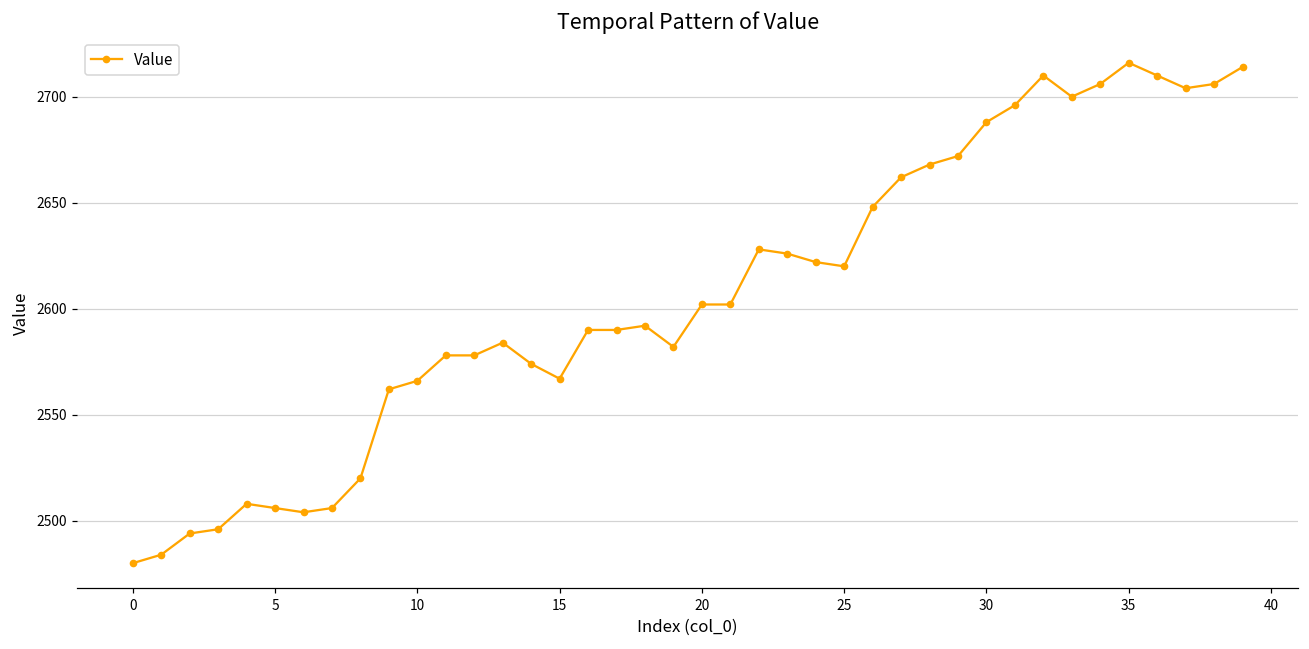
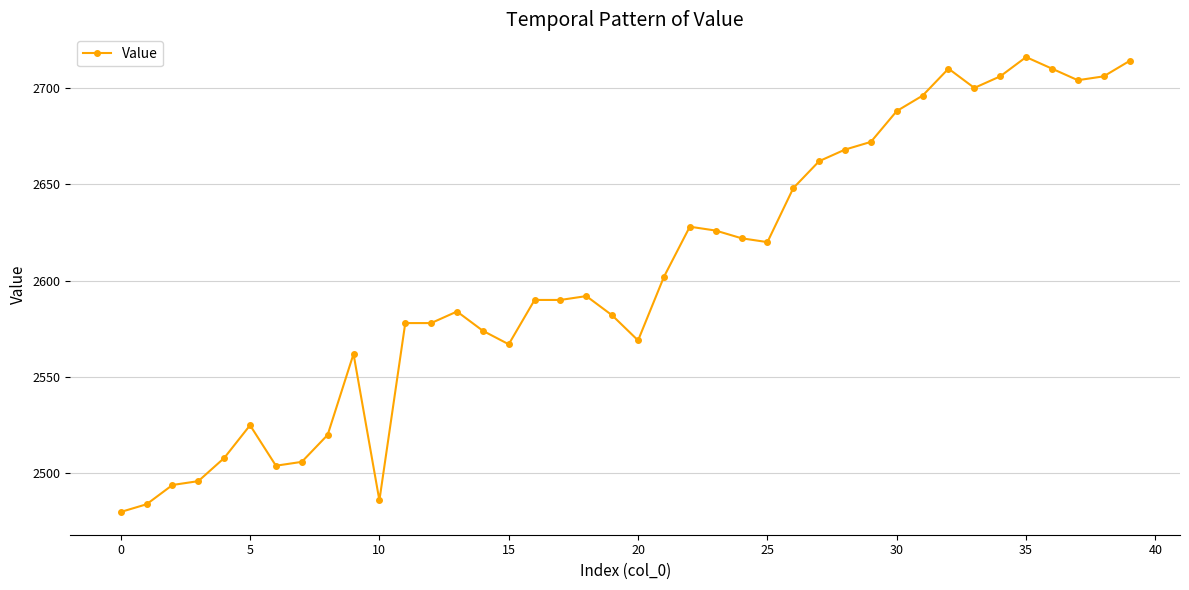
5: 2506 -> 2525
10: 2566 -> 2486
20: 2602 -> 2569
